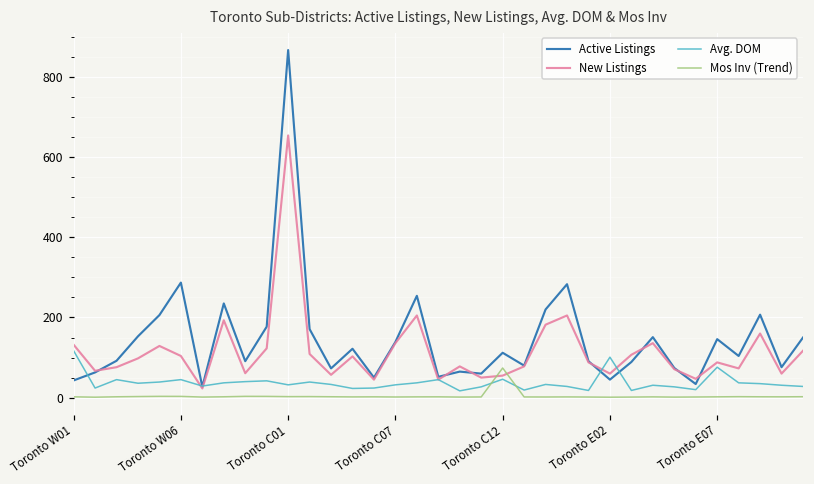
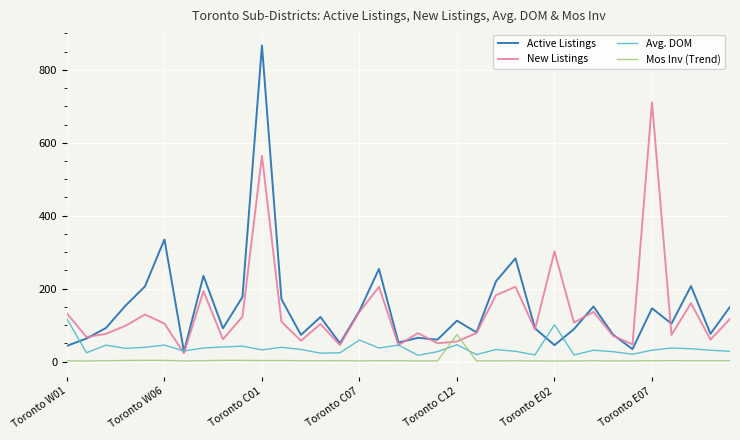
Active Listings, Toronto W06: 290 -> 340
New Listings, Toronto C01: 650 -> 560
Avg. DOM, Toronto C07: 30 -> 60
New Listings, Toronto E02: 60 -> 300
New Listings, Toronto E07: 90 -> 710
Avg. DOM, Toronto E07: 80 -> 30
